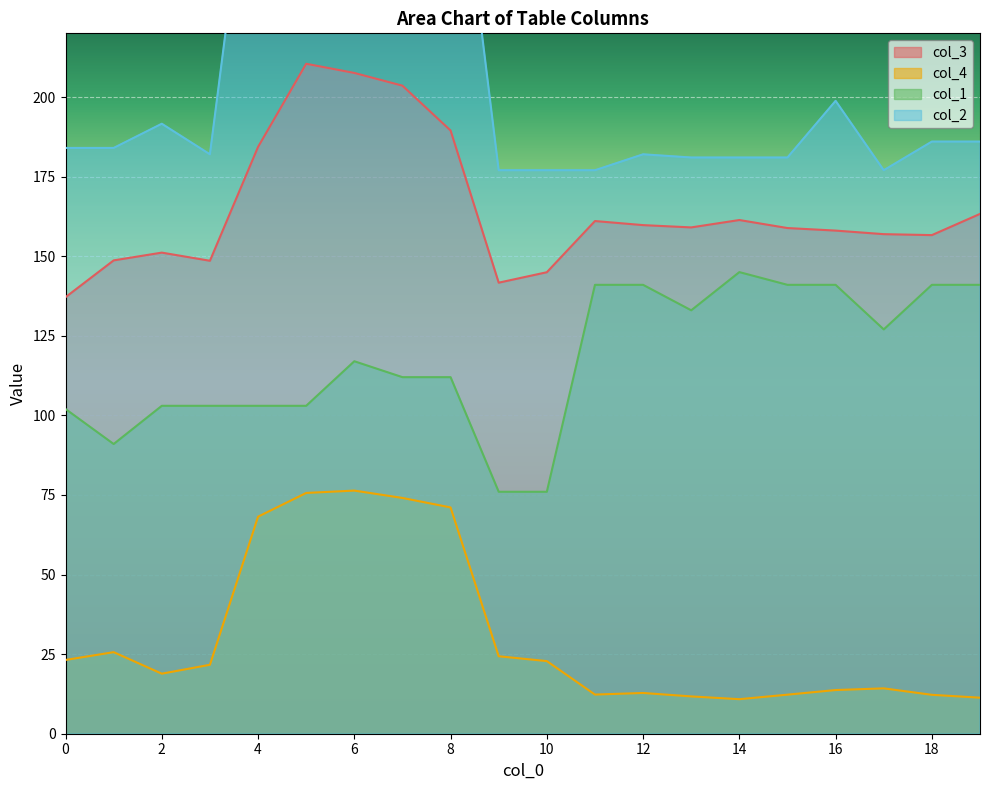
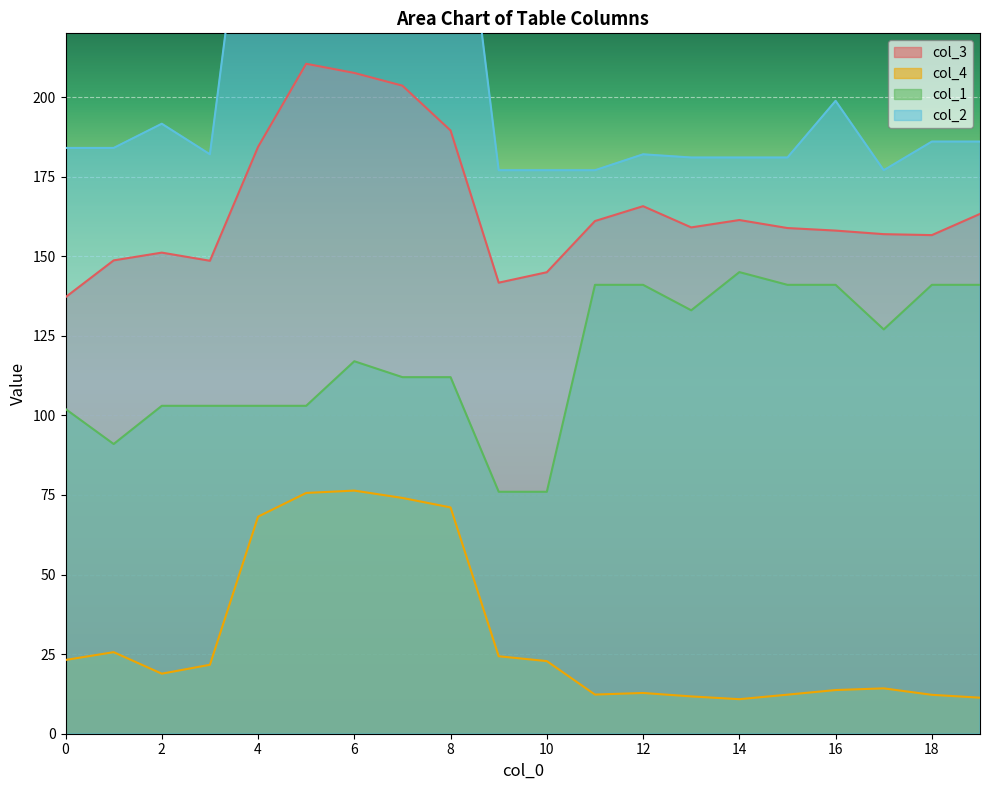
col_3, 12: 160 -> 166
